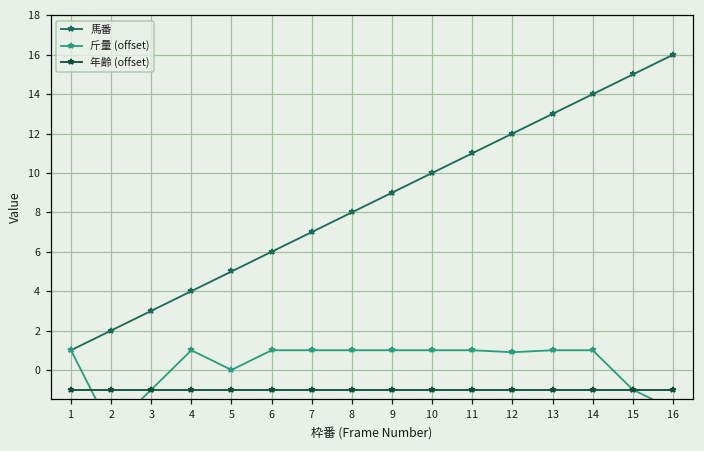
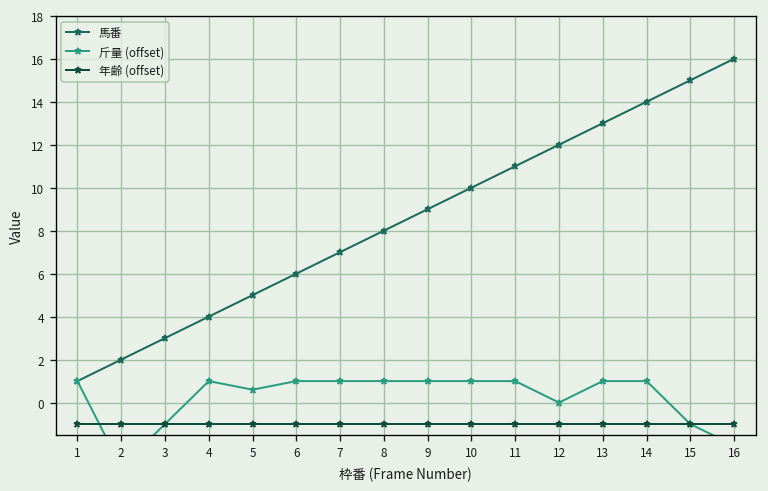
斤量 (offset), 5: 0.0 -> 0.6
斤量 (offset), 12: 0.9 -> 0.0
